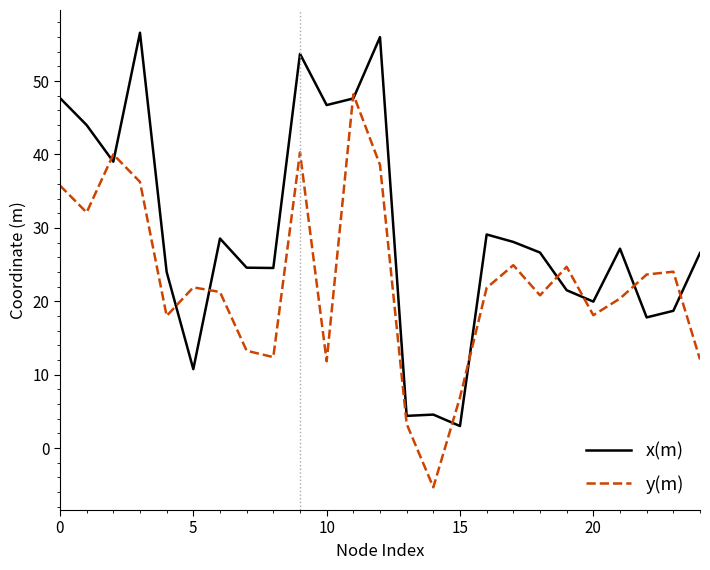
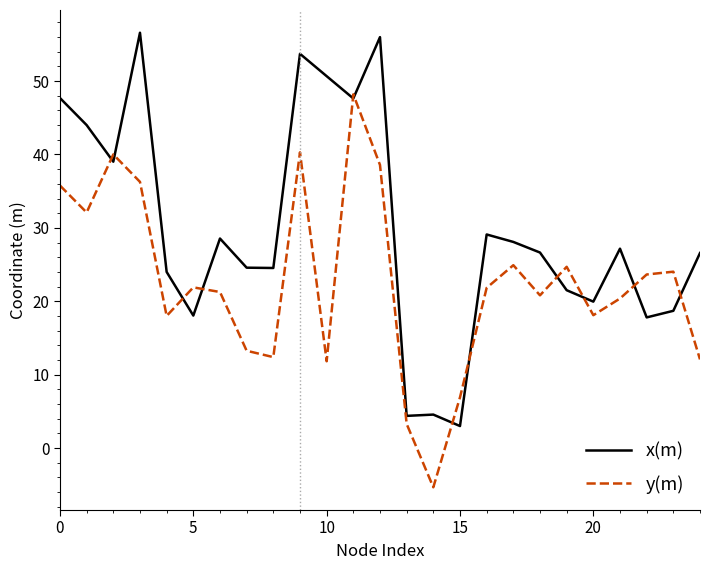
x(m), 5: 11 -> 18
x(m), 10: 47 -> 51
